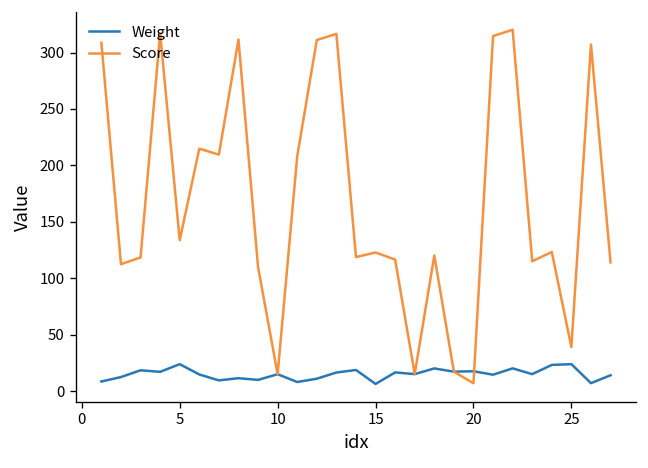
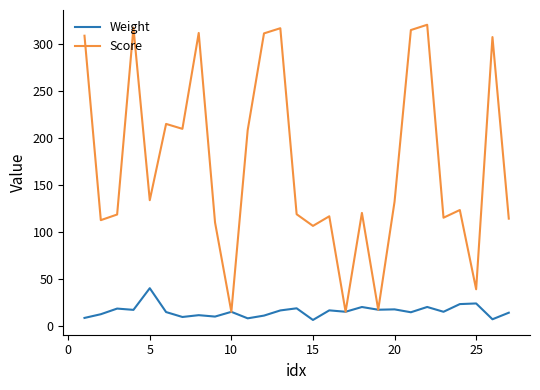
Weight, 5: 20 -> 40
Score, 15: 120 -> 110
Score, 20: 10 -> 130
